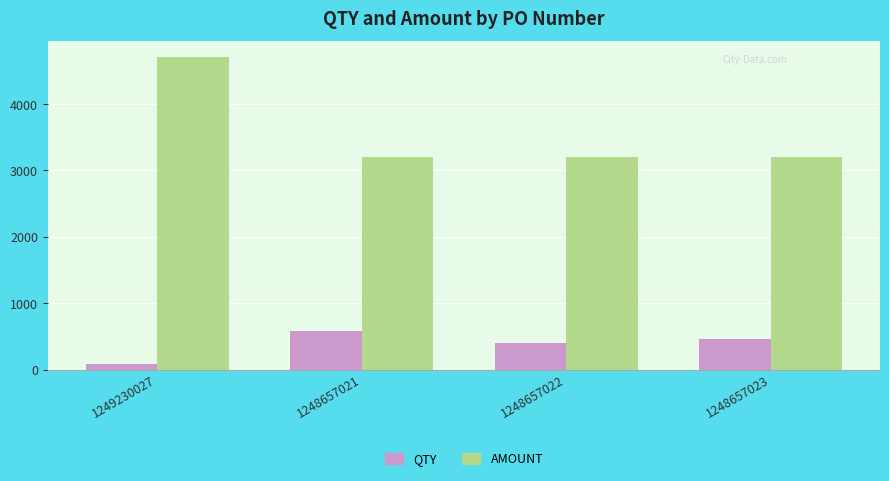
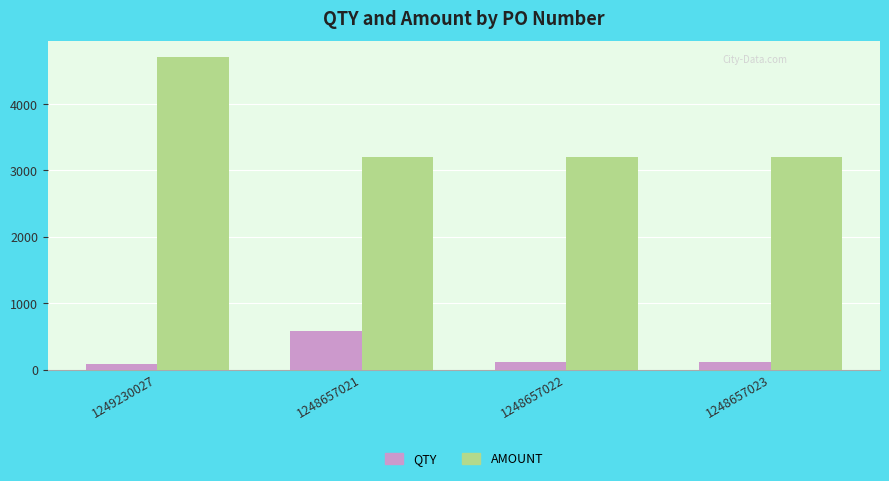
QTY, 1248657022: 400 -> 100
QTY, 1248657023: 500 -> 100
